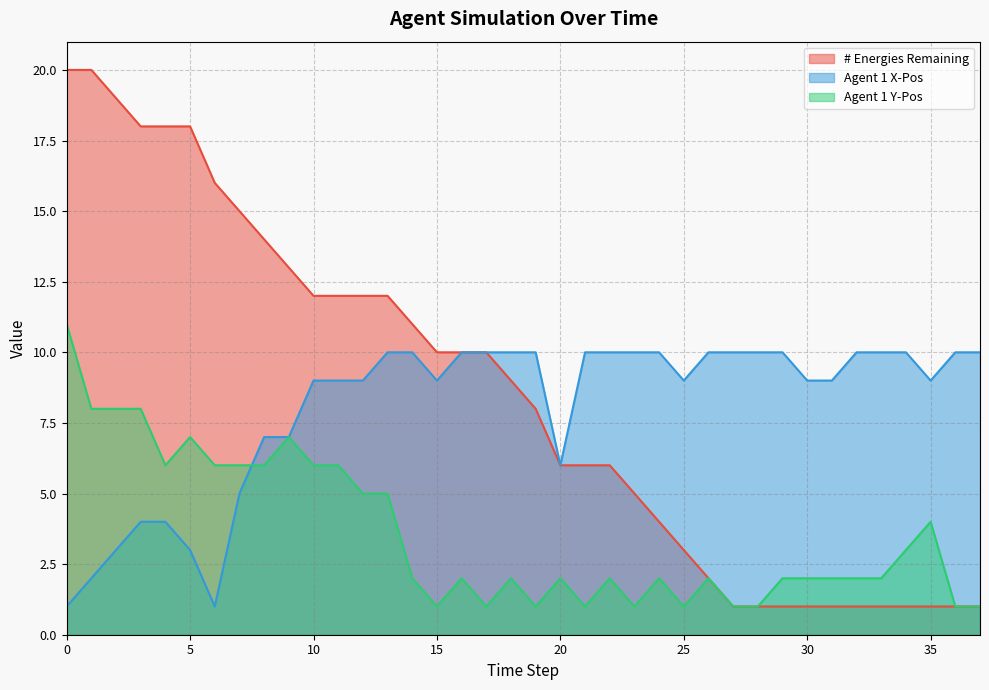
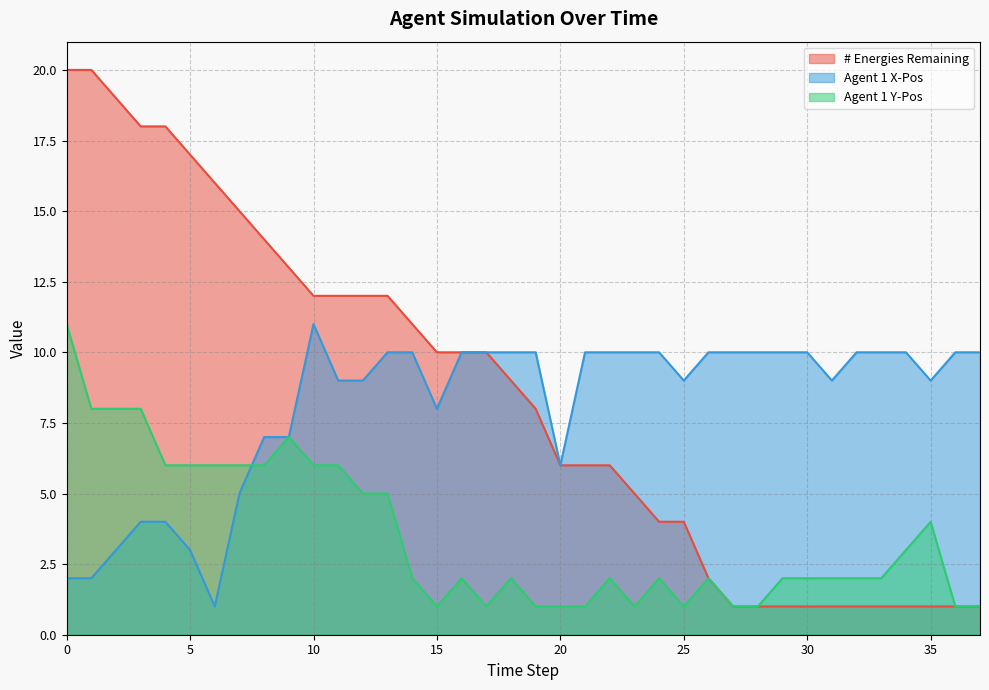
Agent 1 X-Pos, 0: 1 -> 2
# Energies Remaining, 5: 18 -> 17
Agent 1 Y-Pos, 5: 7 -> 6
Agent 1 X-Pos, 10: 9 -> 11
Agent 1 X-Pos, 15: 9 -> 8
Agent 1 Y-Pos, 20: 2 -> 1
# Energies Remaining, 25: 3 -> 4
Agent 1 X-Pos, 30: 9 -> 10
